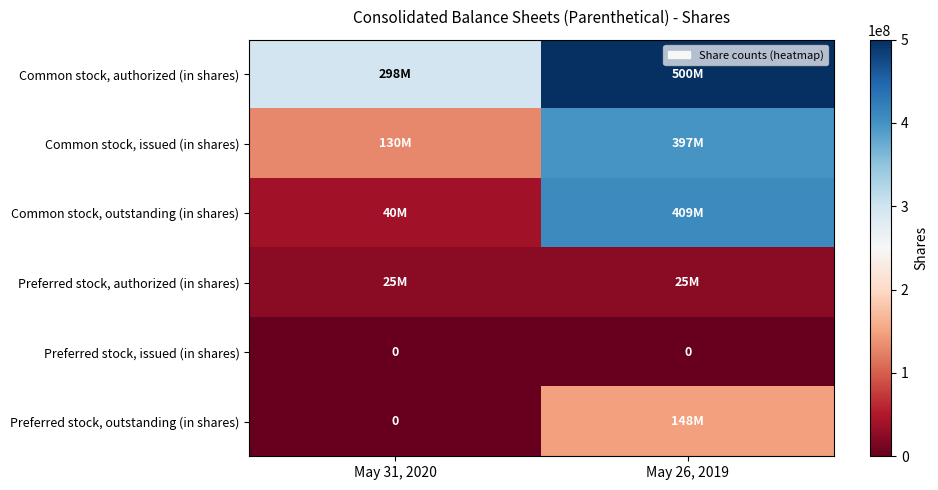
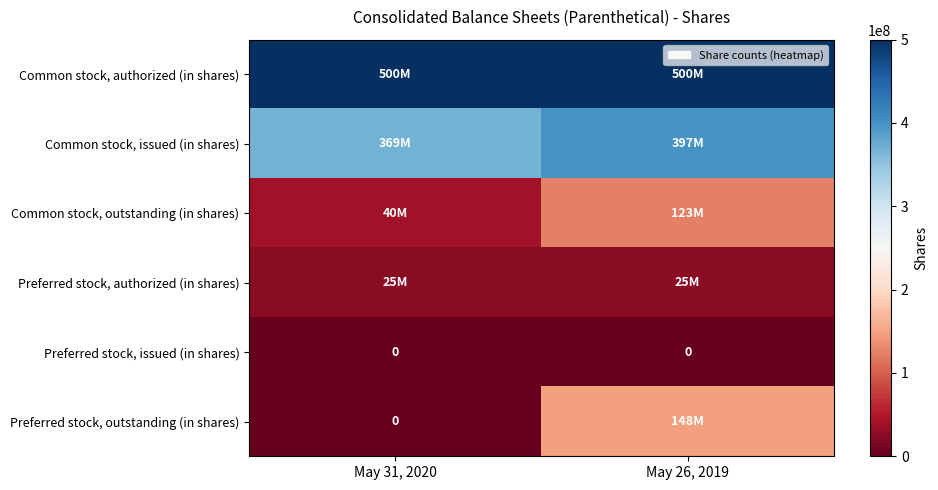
Common stock, authorized (in shares), May 31, 2020: 298M -> 500M
Common stock, issued (in shares), May 31, 2020: 130M -> 369M
Common stock, outstanding (in shares), May 26, 2019: 409M -> 123M
